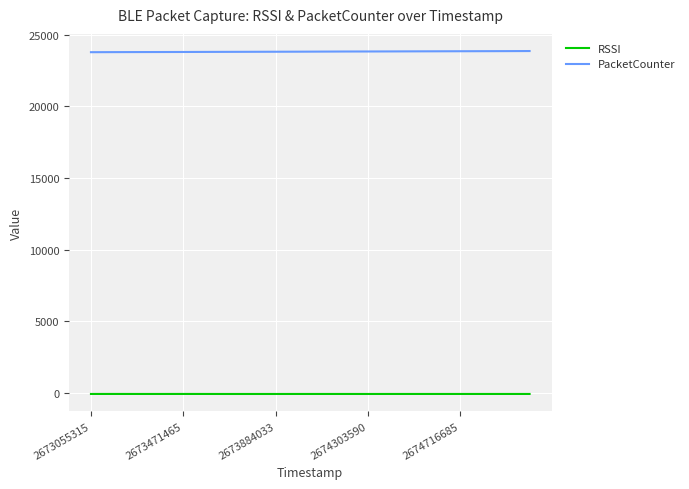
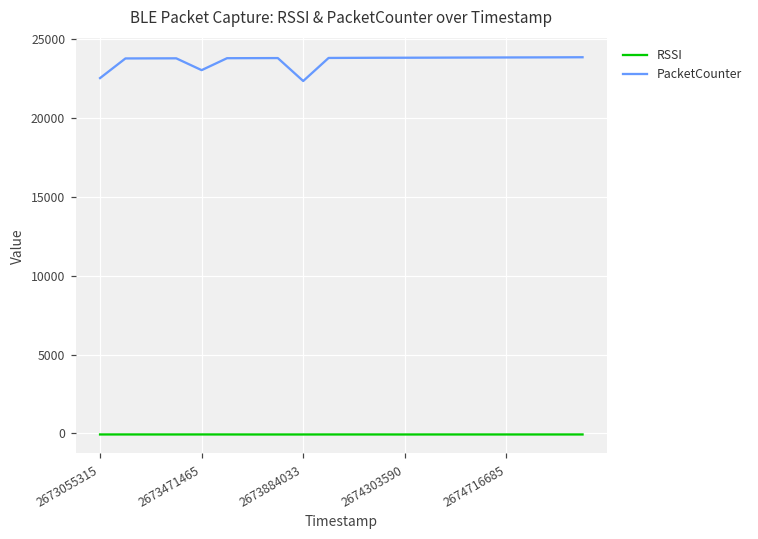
PacketCounter, 2673055315: 23800 -> 22500
PacketCounter, 2673471465: 23800 -> 23100
PacketCounter, 2673884033: 23800 -> 22400
